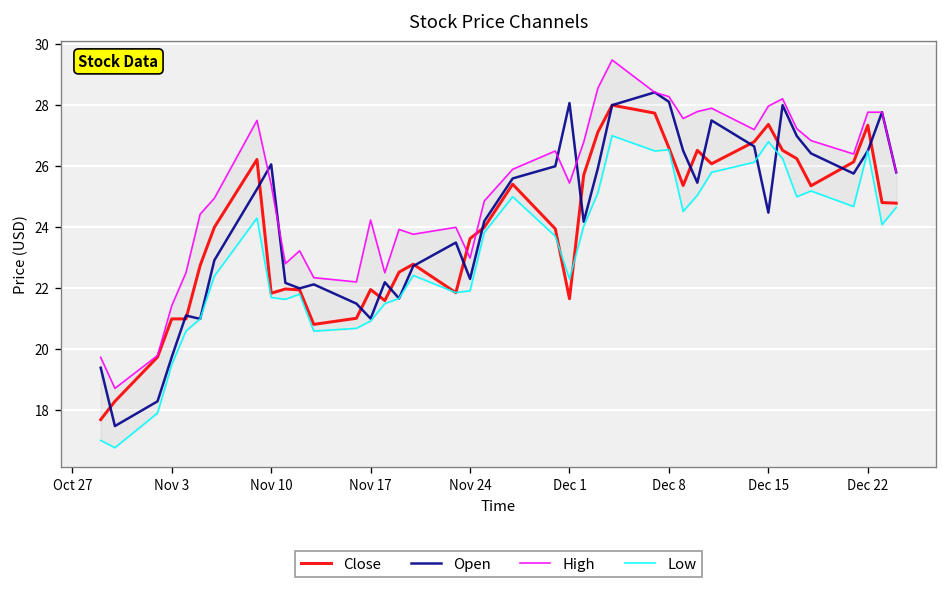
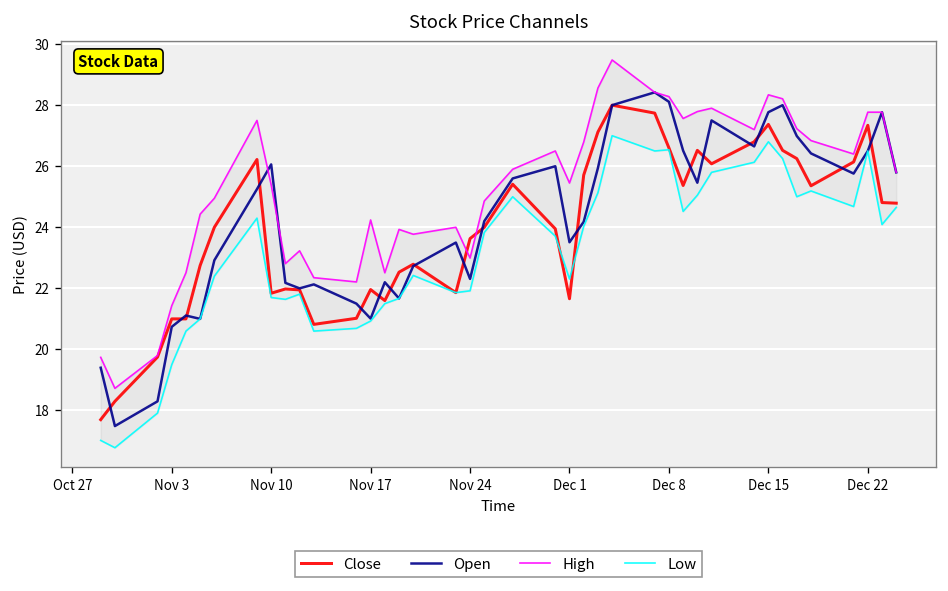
Open, Nov 3: 19.8 -> 20.7
Open, Dec 1: 28.1 -> 23.5
Open, Dec 15: 24.5 -> 27.8
High, Dec 15: 28.0 -> 28.3
